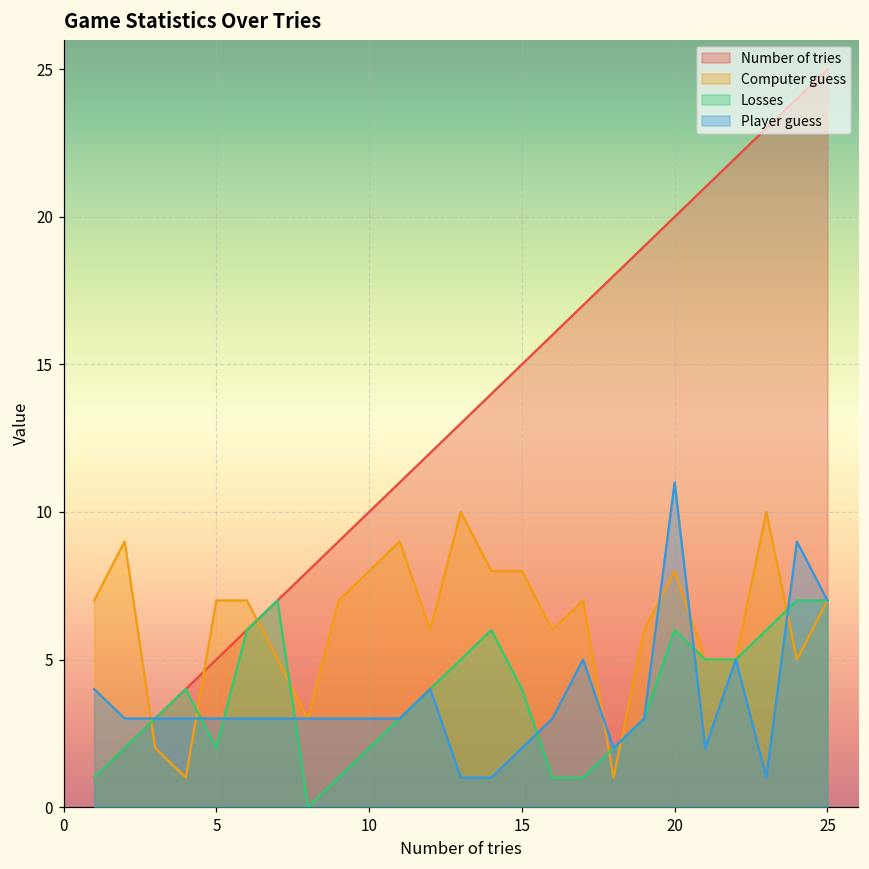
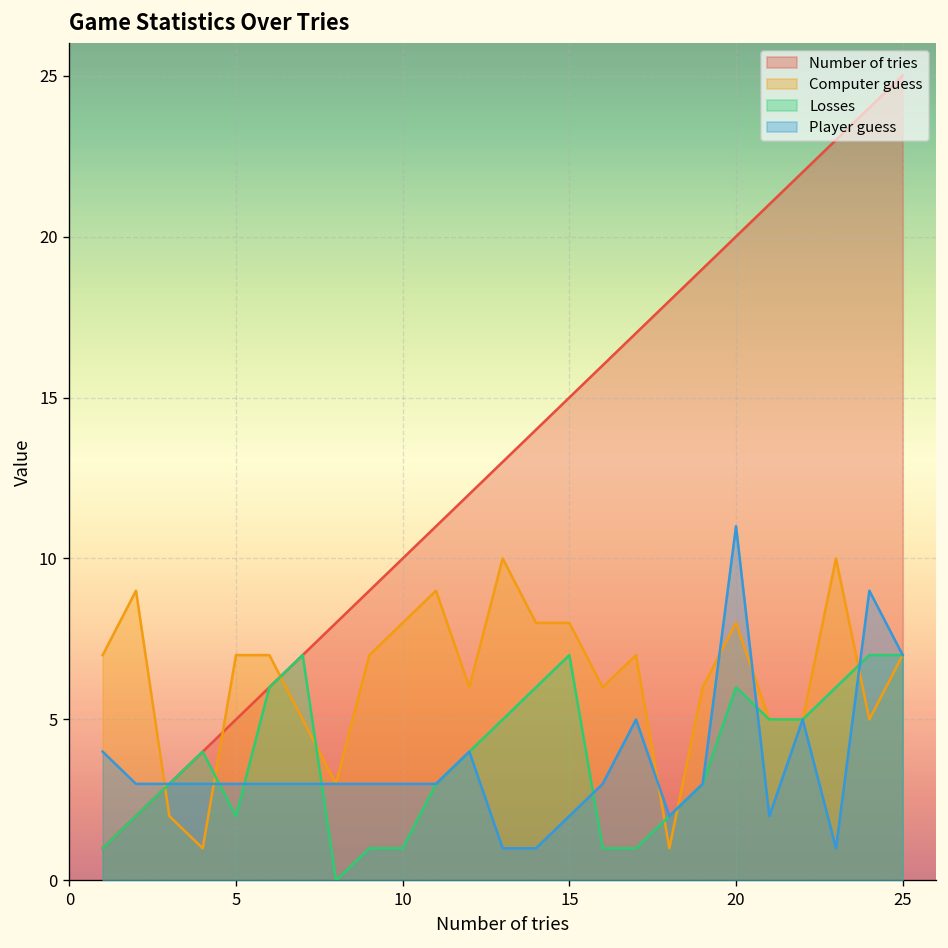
Losses, 10: 2 -> 1
Losses, 15: 4 -> 7
